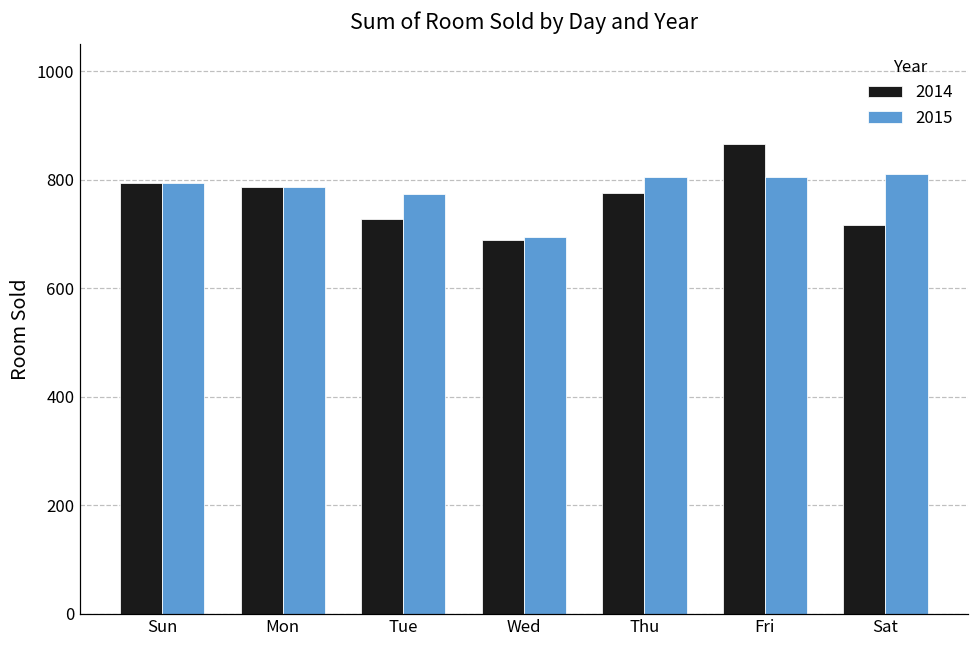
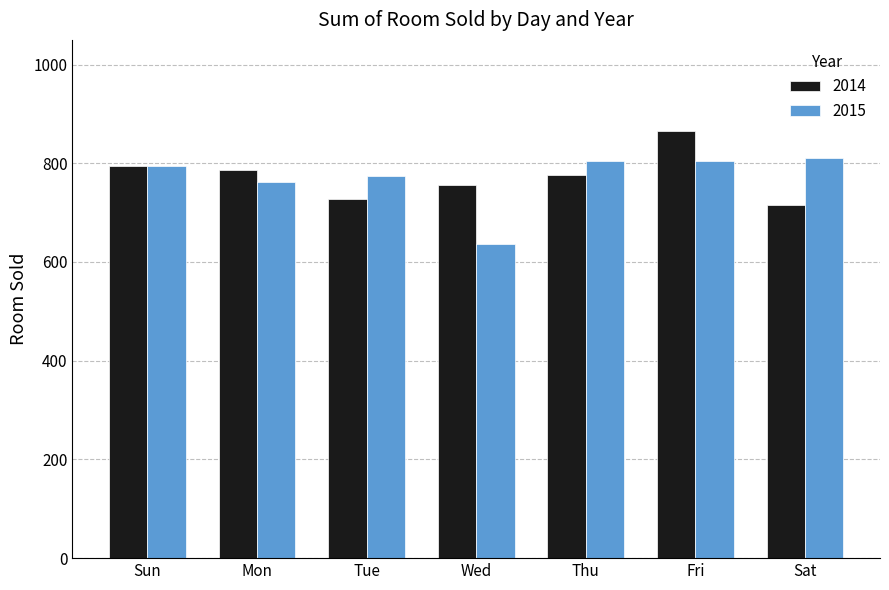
2015, Mon: 790 -> 760
2014, Wed: 690 -> 760
2015, Wed: 700 -> 640
